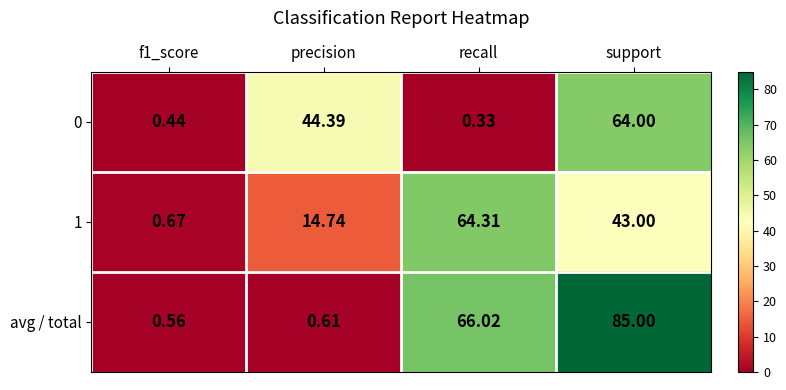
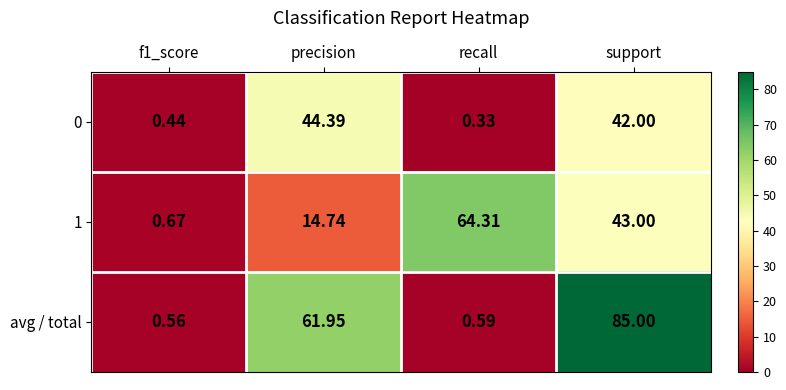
0, support: 64.00 -> 42.00
avg / total, precision: 0.61 -> 61.95
avg / total, recall: 66.02 -> 0.59
